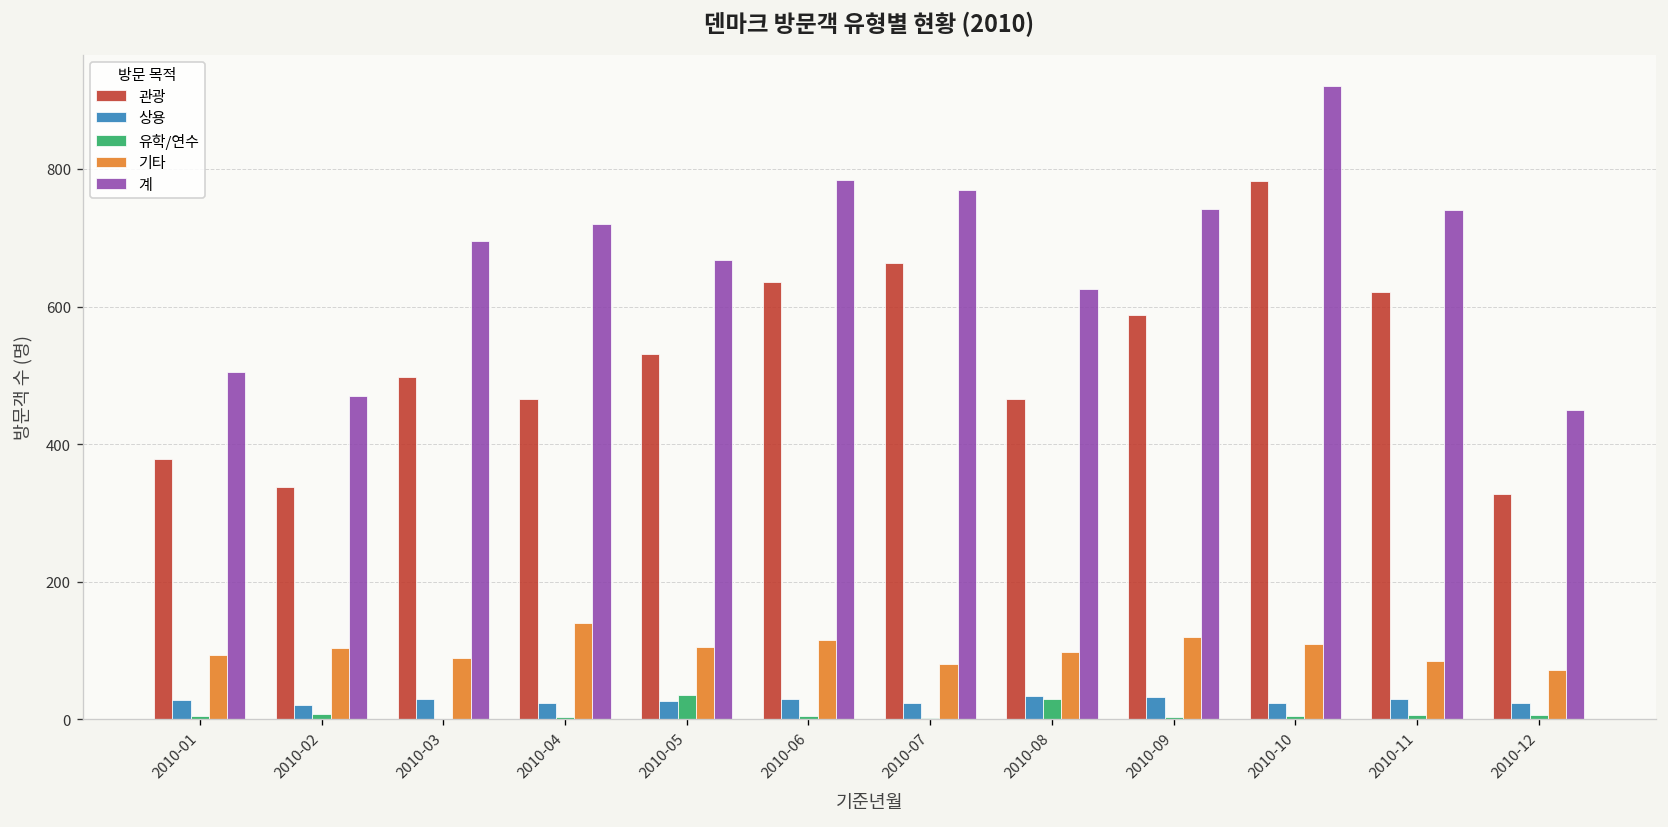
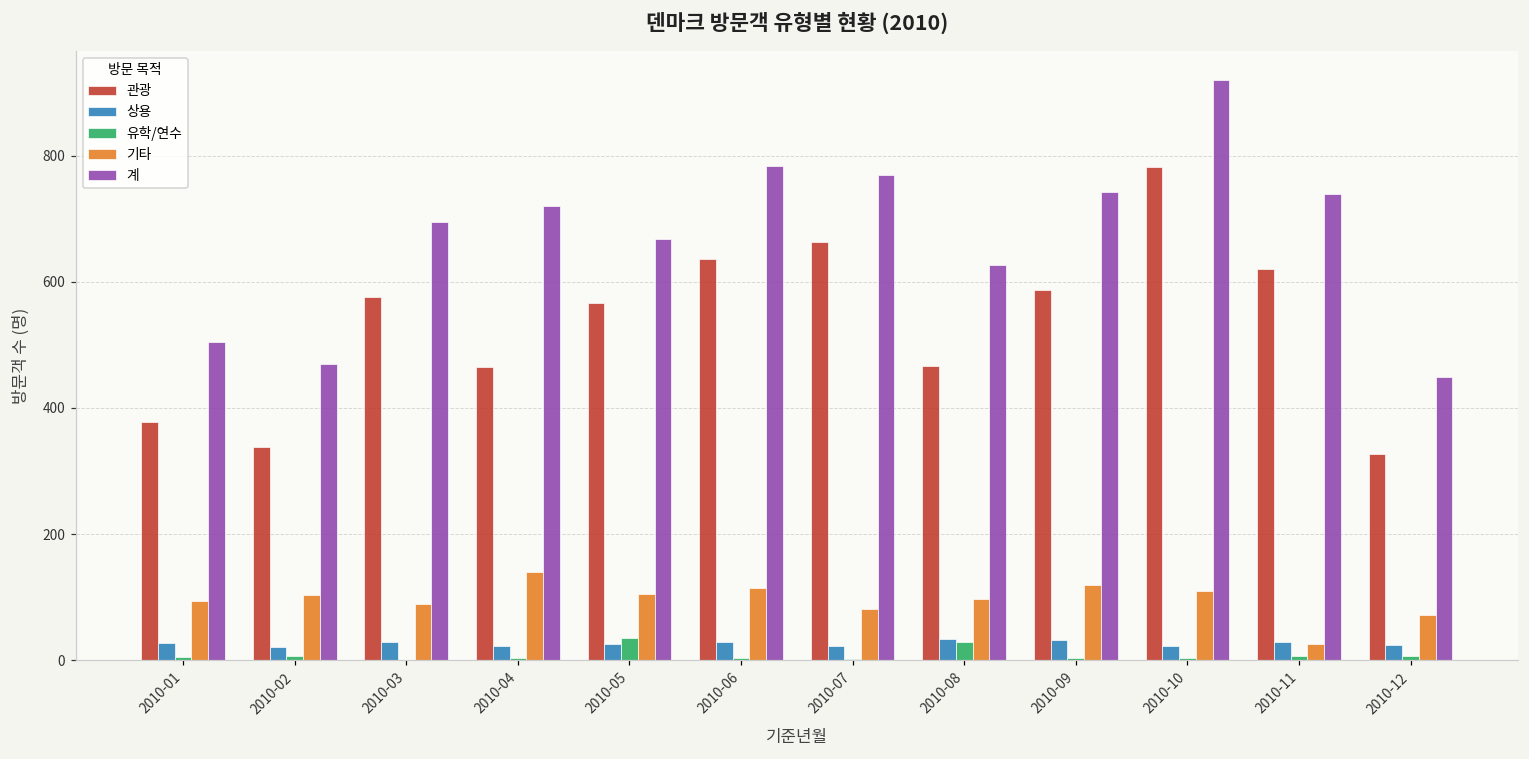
관광, 2010-03: 500 -> 580
관광, 2010-05: 530 -> 570
기타, 2010-11: 80 -> 30
